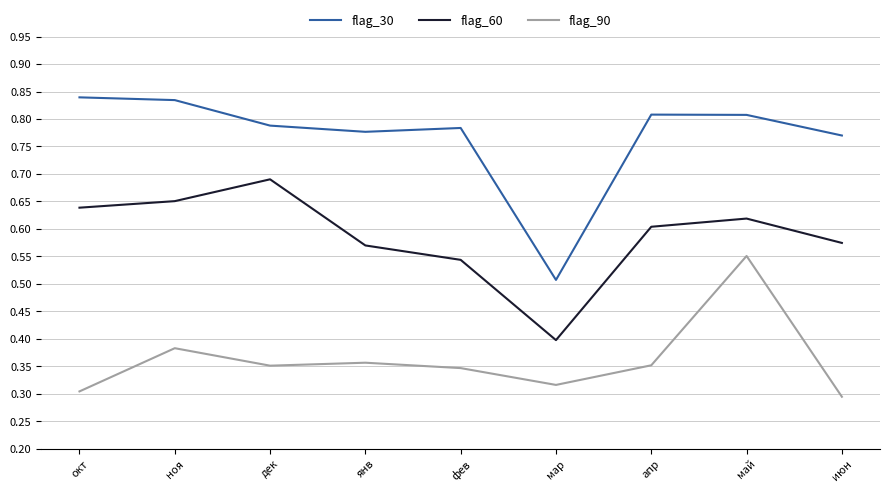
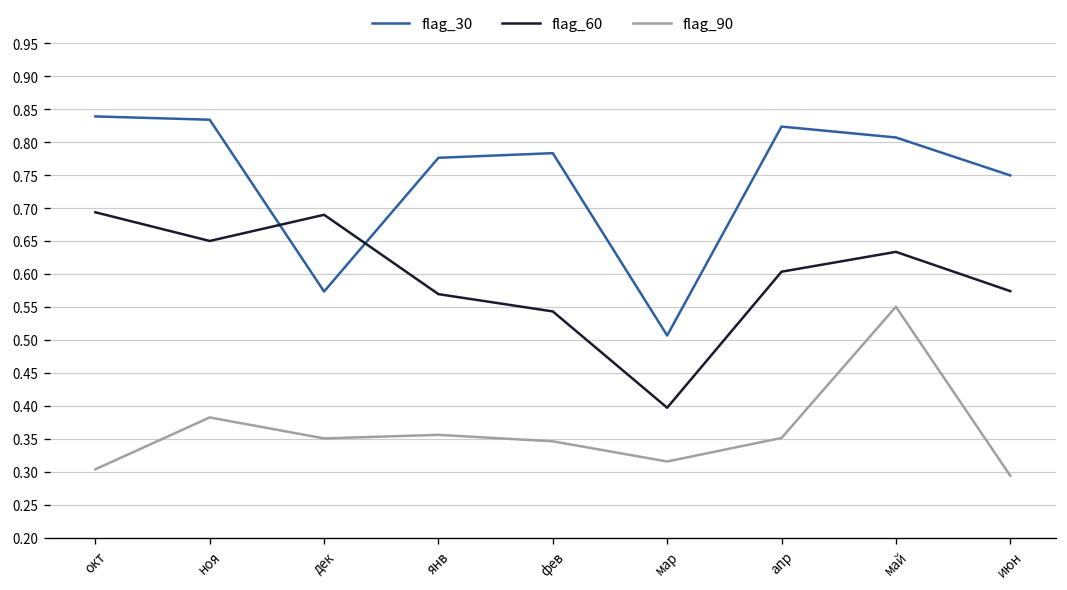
flag_60, окт: 0.64 -> 0.69
flag_30, дек: 0.79 -> 0.57
flag_30, апр: 0.81 -> 0.82
flag_60, май: 0.62 -> 0.63
flag_30, июн: 0.77 -> 0.75
